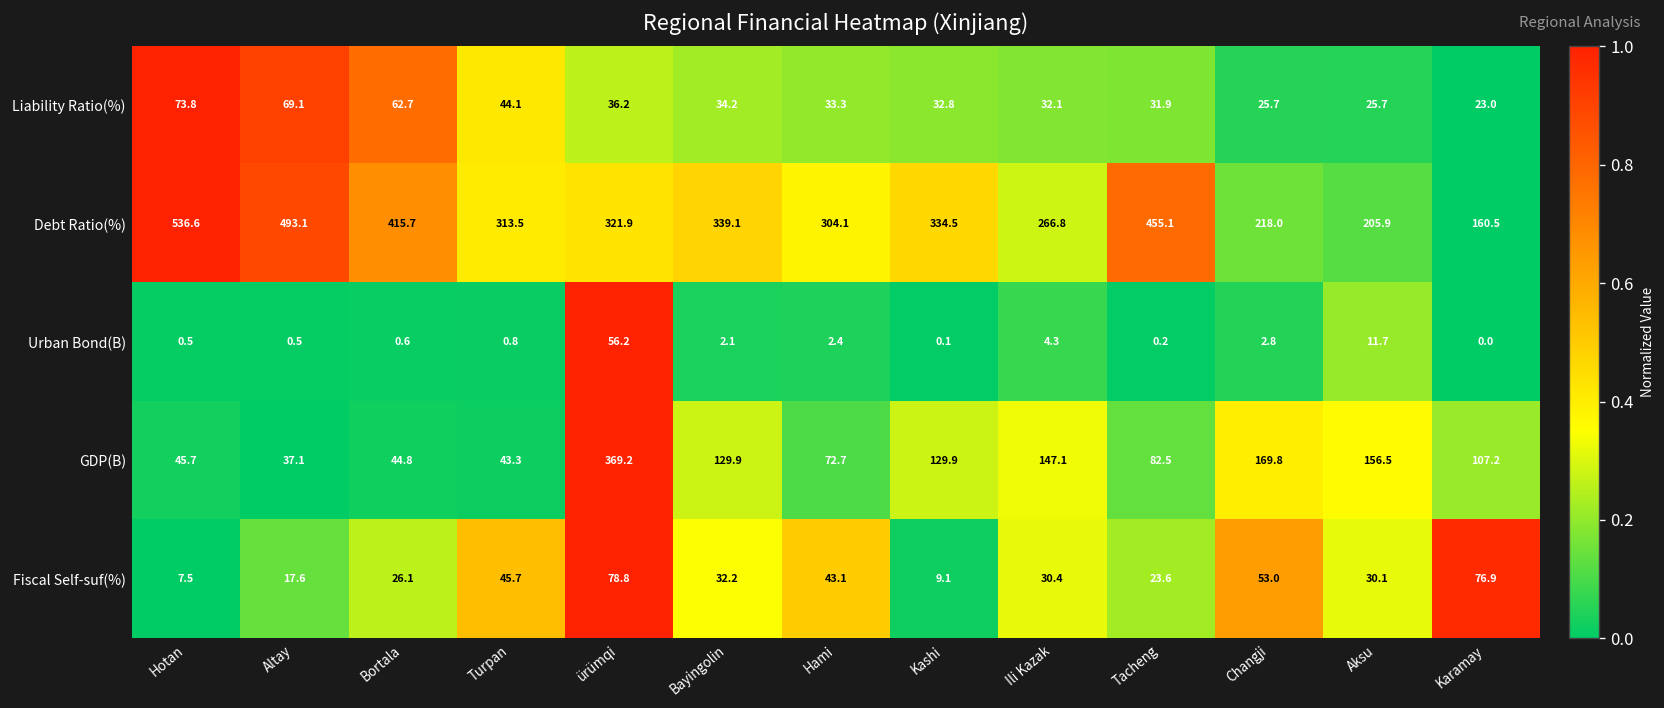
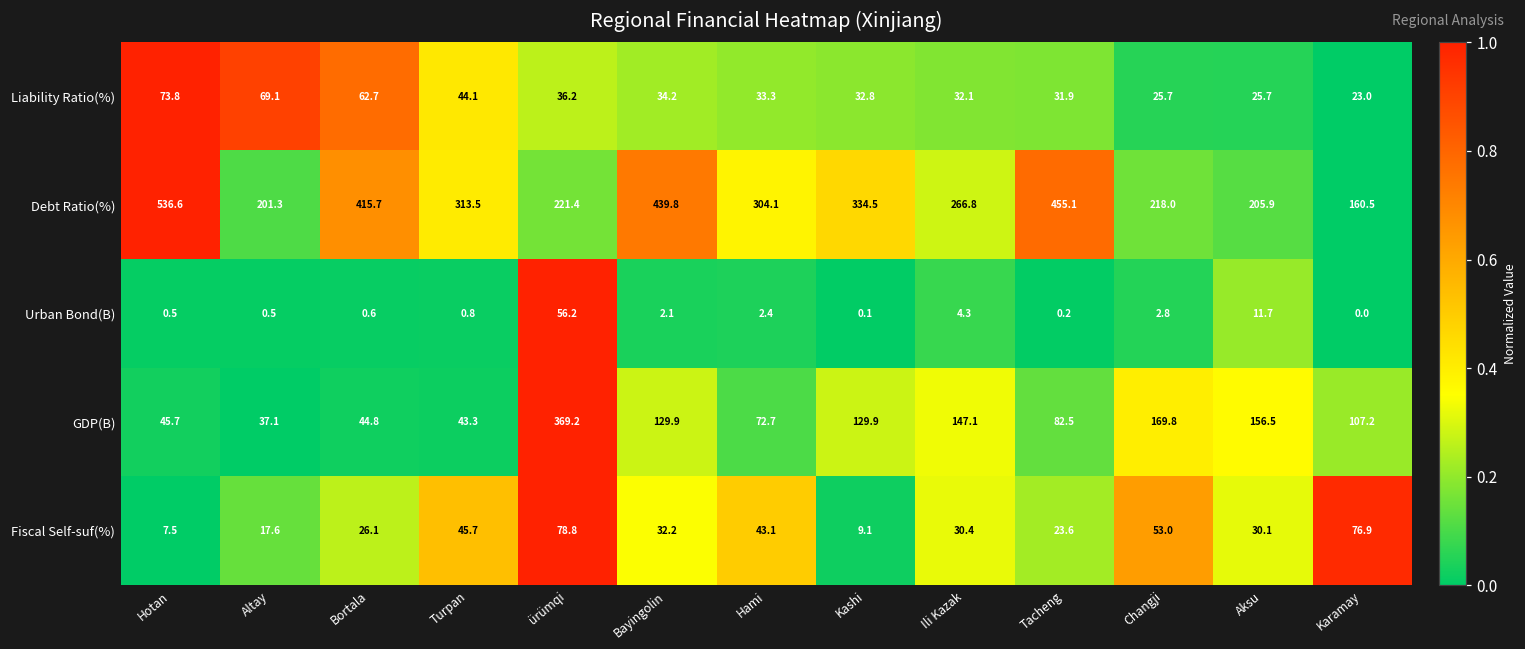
Debt Ratio(%), Altay: 493.1 -> 201.3
Debt Ratio(%), ürümqi: 321.9 -> 221.4
Debt Ratio(%), Bayingolin: 339.1 -> 439.8
